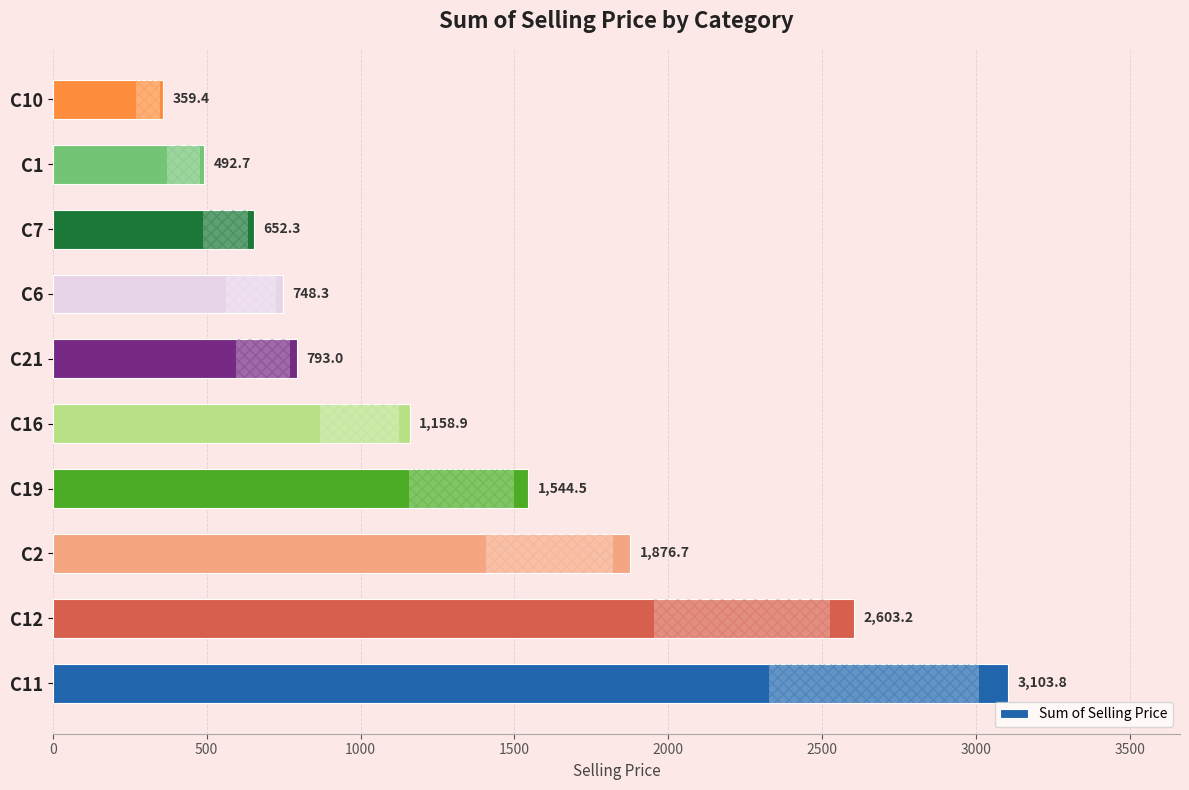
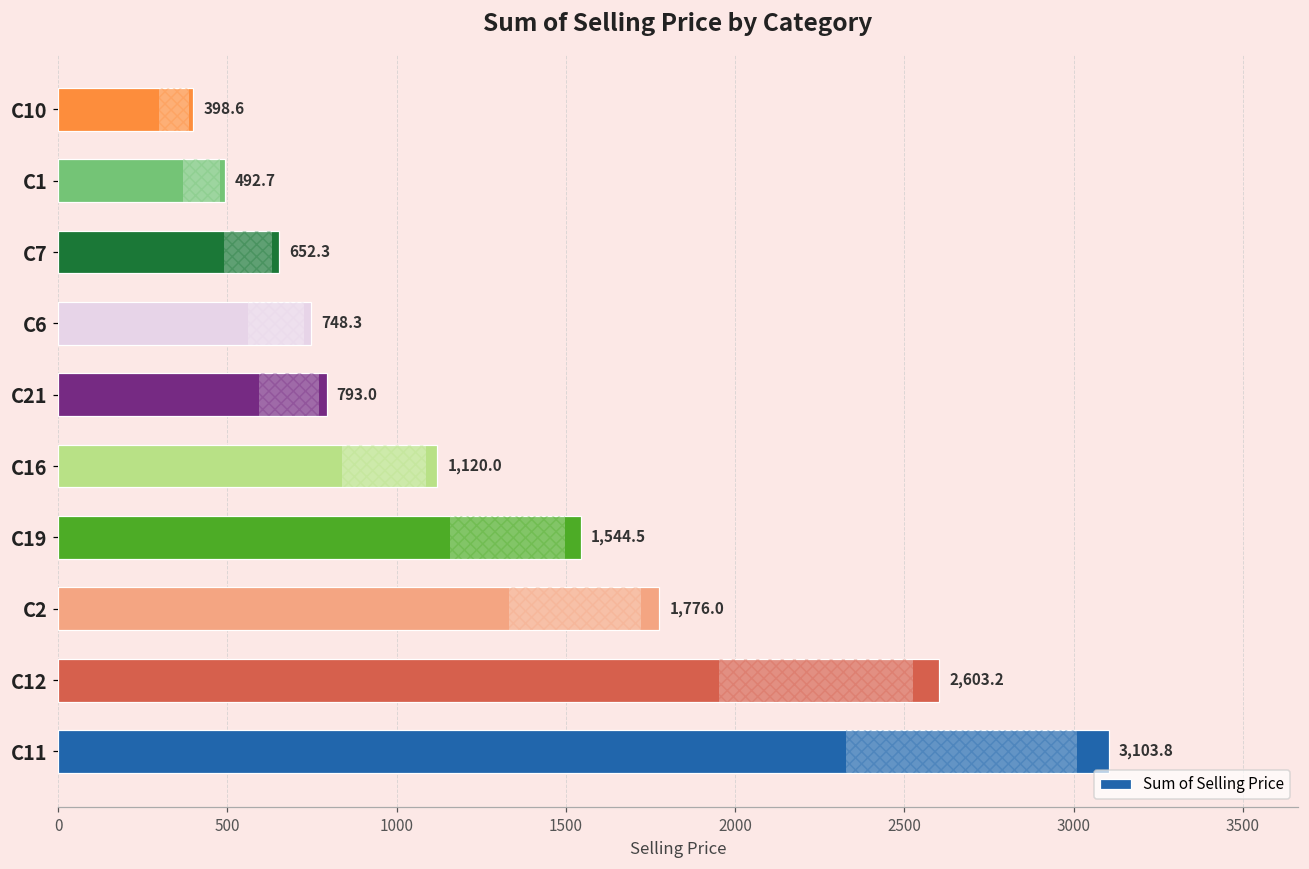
C10: 359.4 -> 398.6
C16: 1,158.9 -> 1,120.0
C2: 1,876.7 -> 1,776.0
